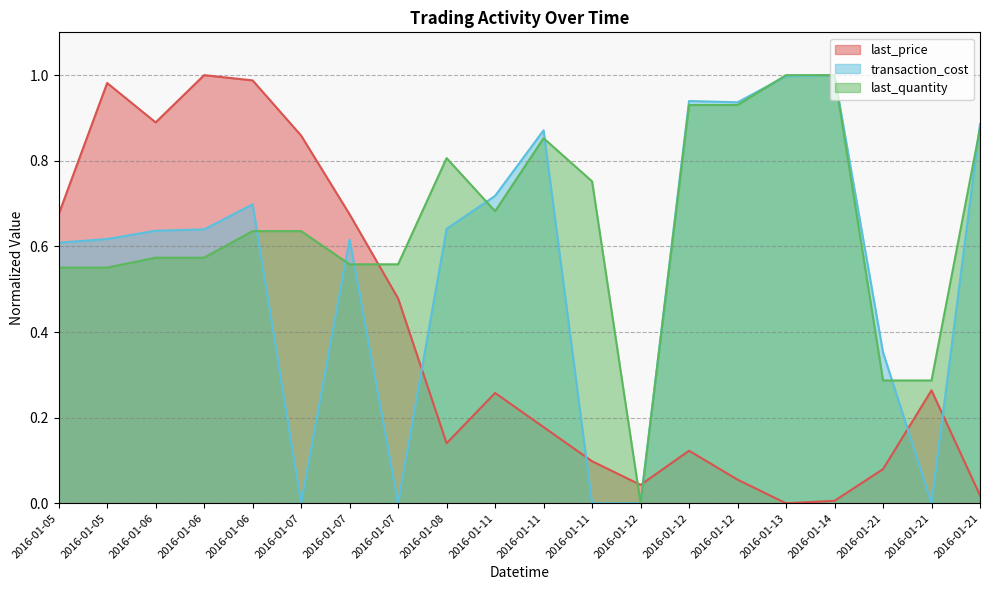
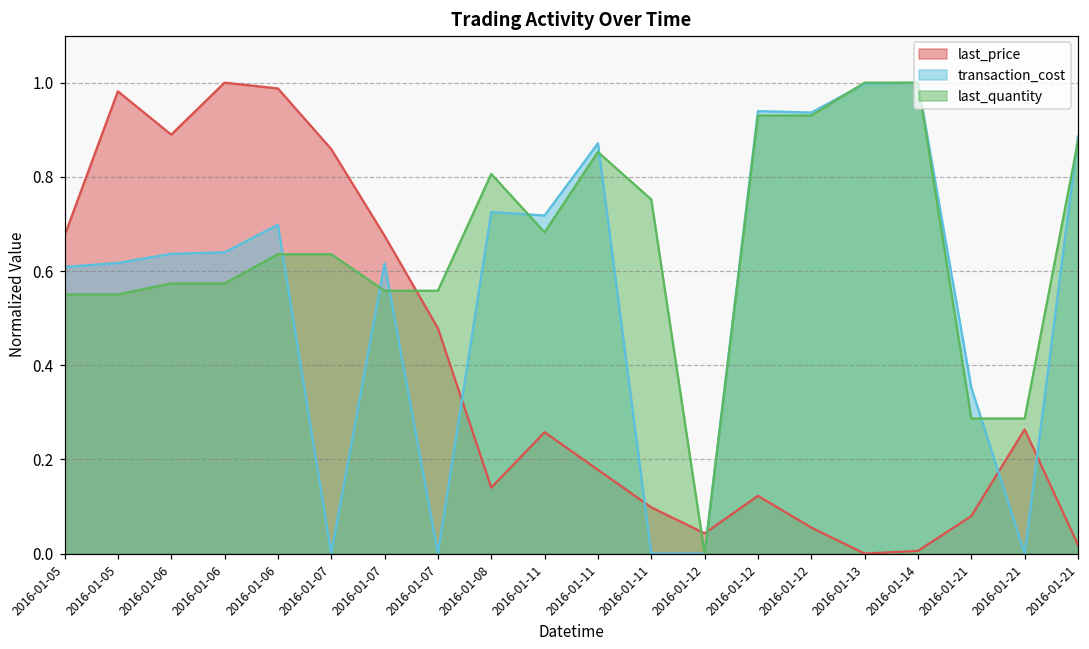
transaction_cost, 2016-01-08: 0.64 -> 0.73
